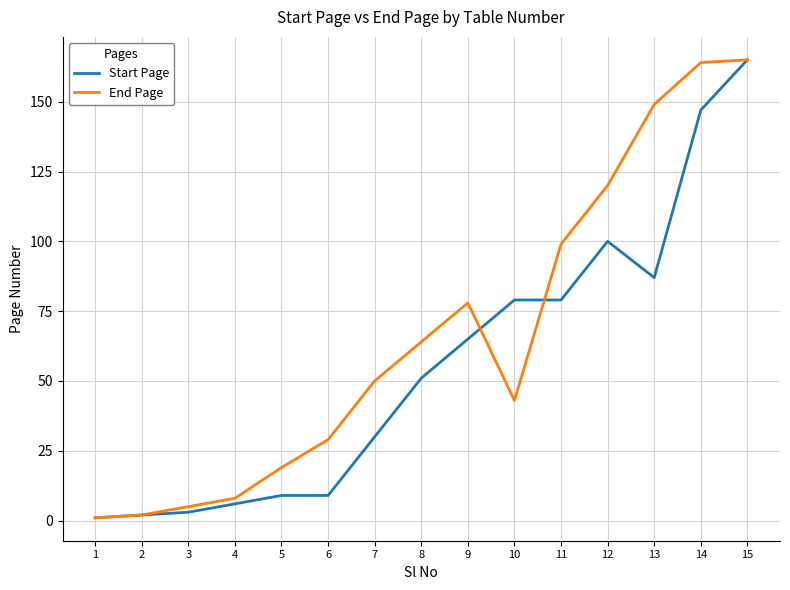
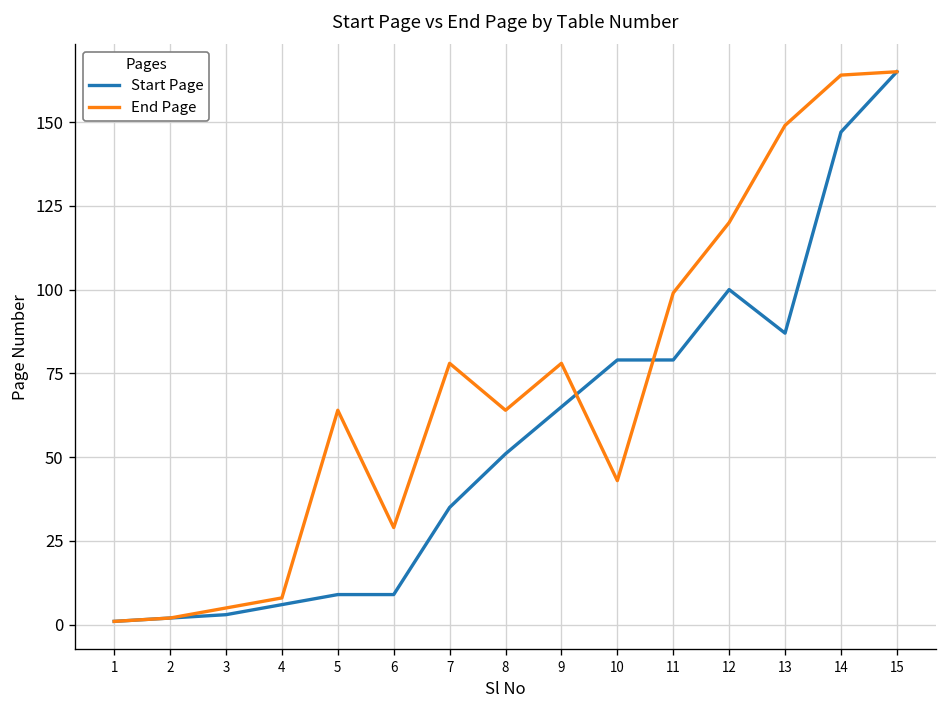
End Page, 5: 19 -> 64
Start Page, 7: 30 -> 35
End Page, 7: 50 -> 78
